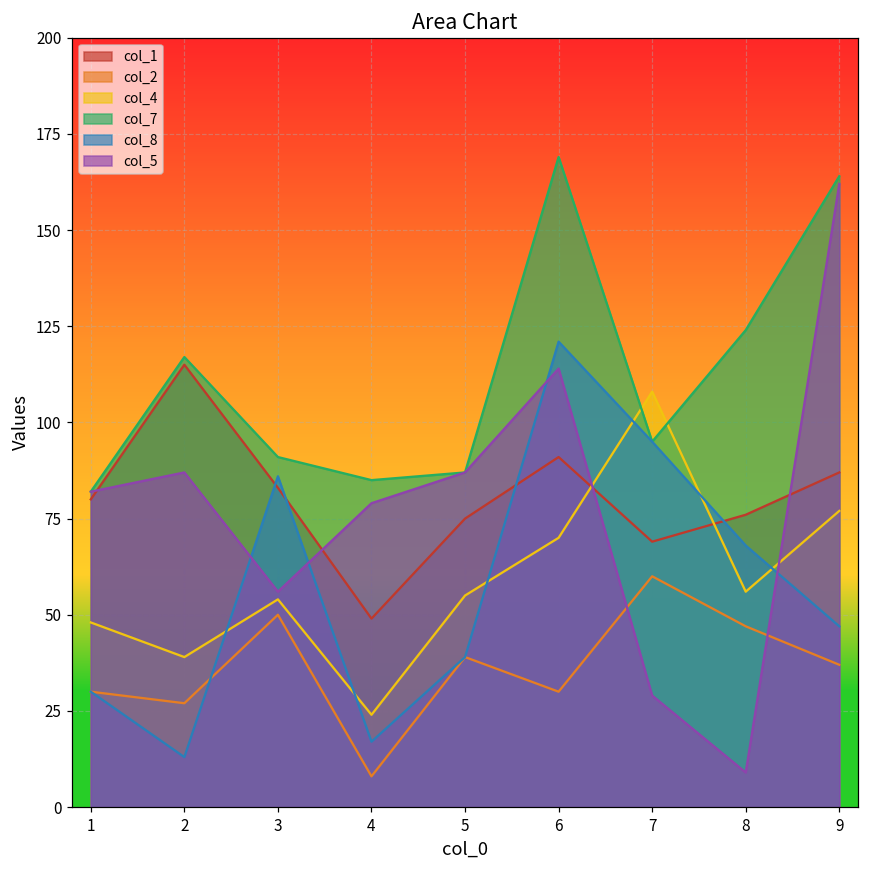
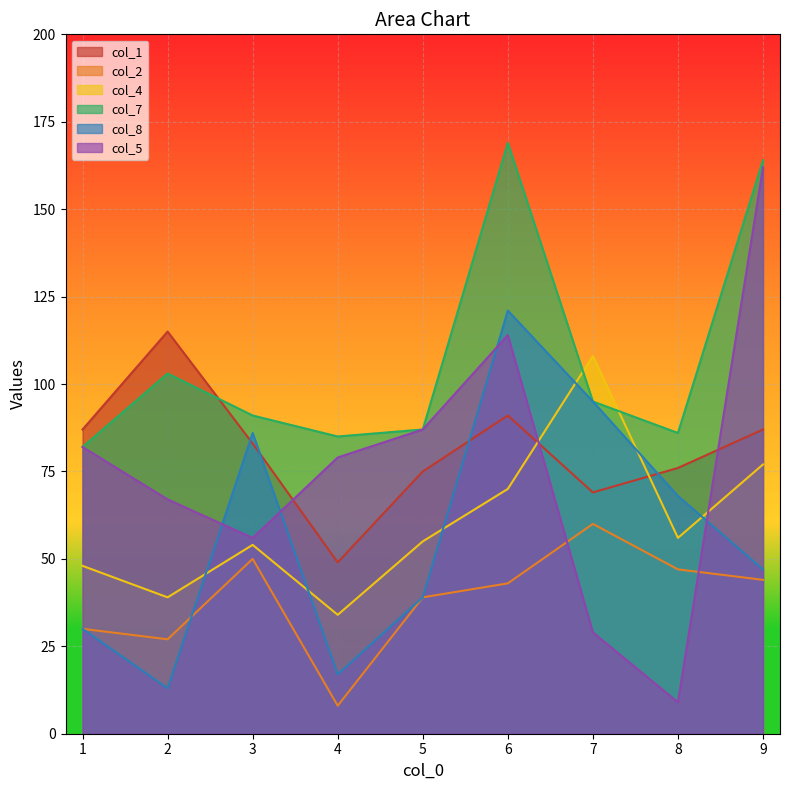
col_1, 1: 80 -> 87
col_7, 2: 117 -> 103
col_5, 2: 87 -> 67
col_4, 4: 24 -> 34
col_2, 6: 30 -> 43
col_7, 8: 124 -> 86
col_2, 9: 37 -> 44
